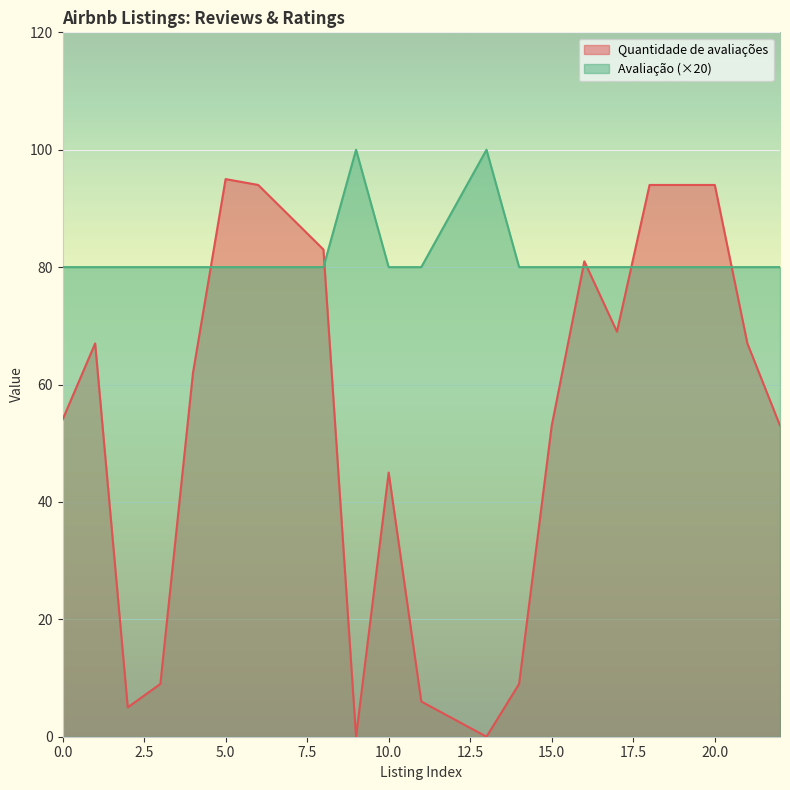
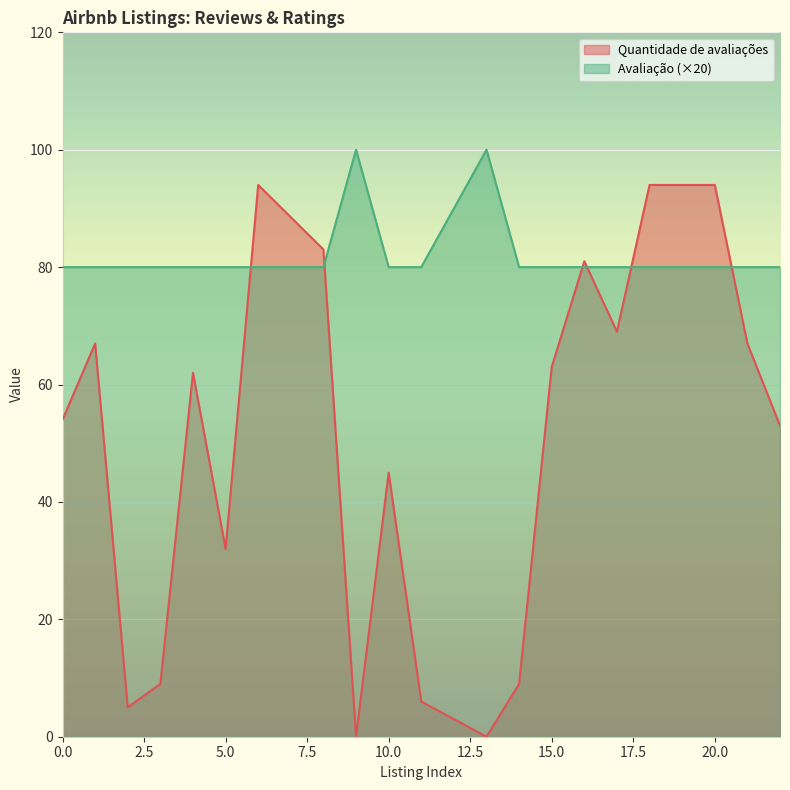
Quantidade de avaliações, 5.0: 95 -> 32
Quantidade de avaliações, 15.0: 53 -> 63
